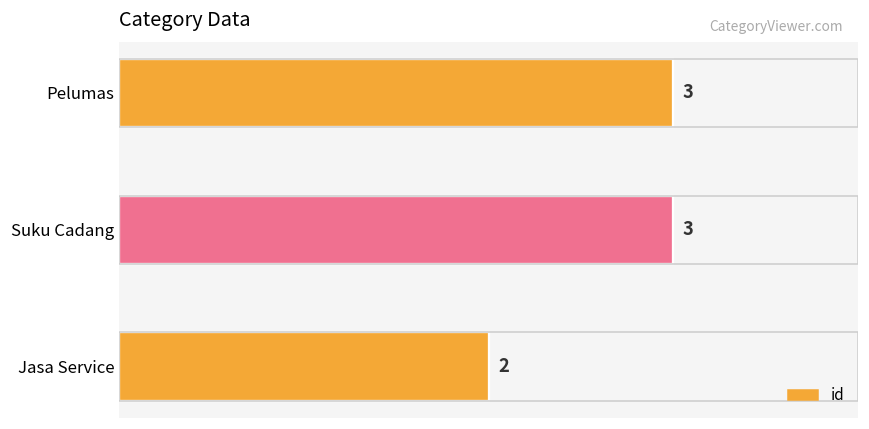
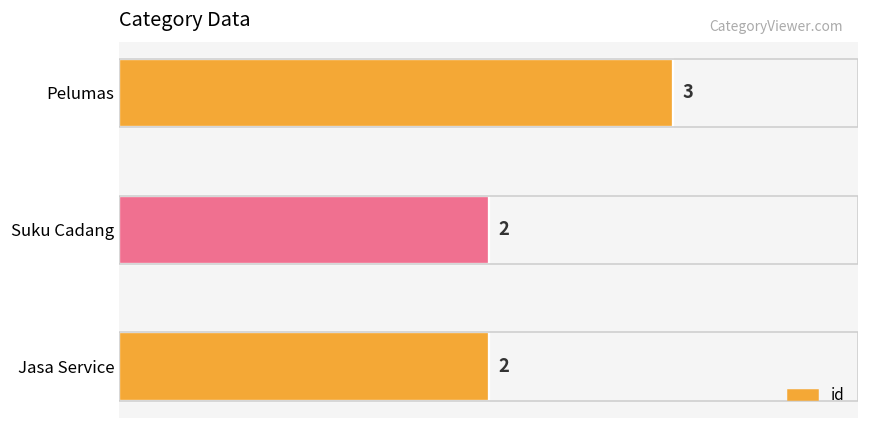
Suku Cadang: 3 -> 2
